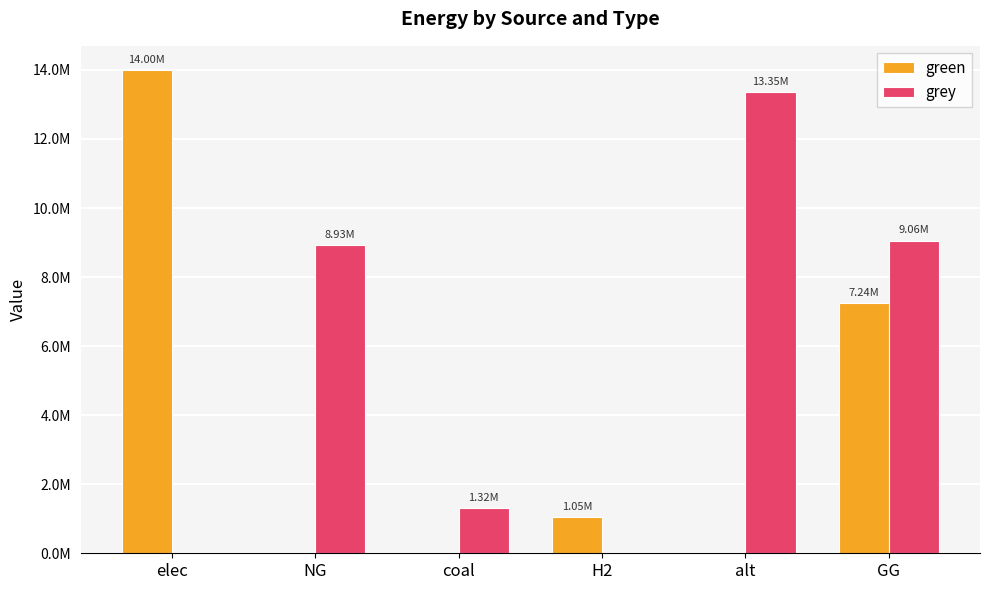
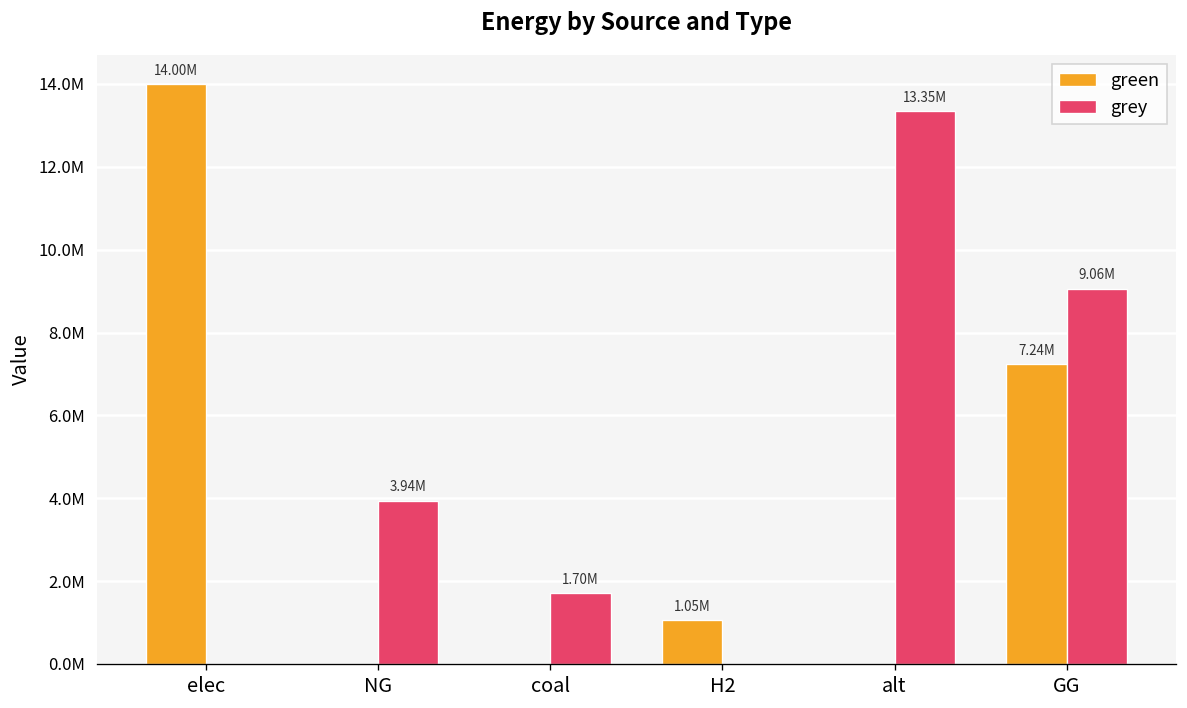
grey, NG: 8.93M -> 3.94M
grey, coal: 1.32M -> 1.70M
